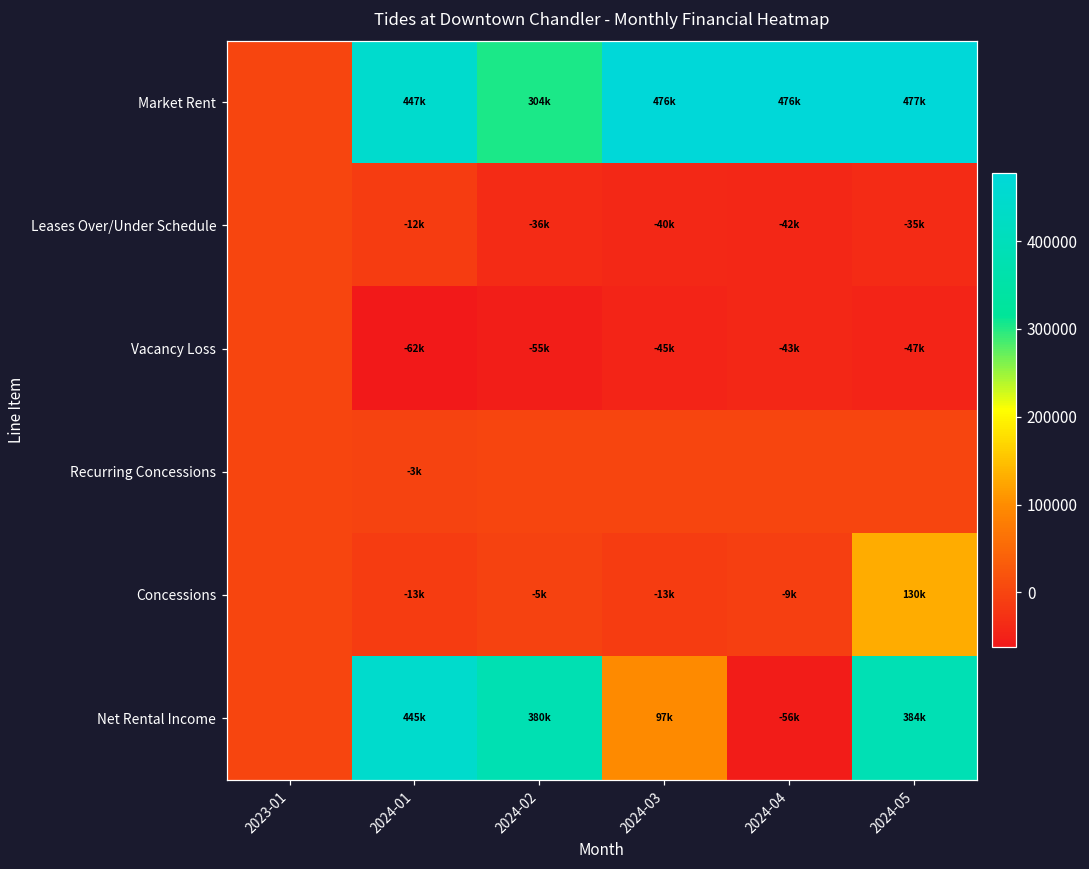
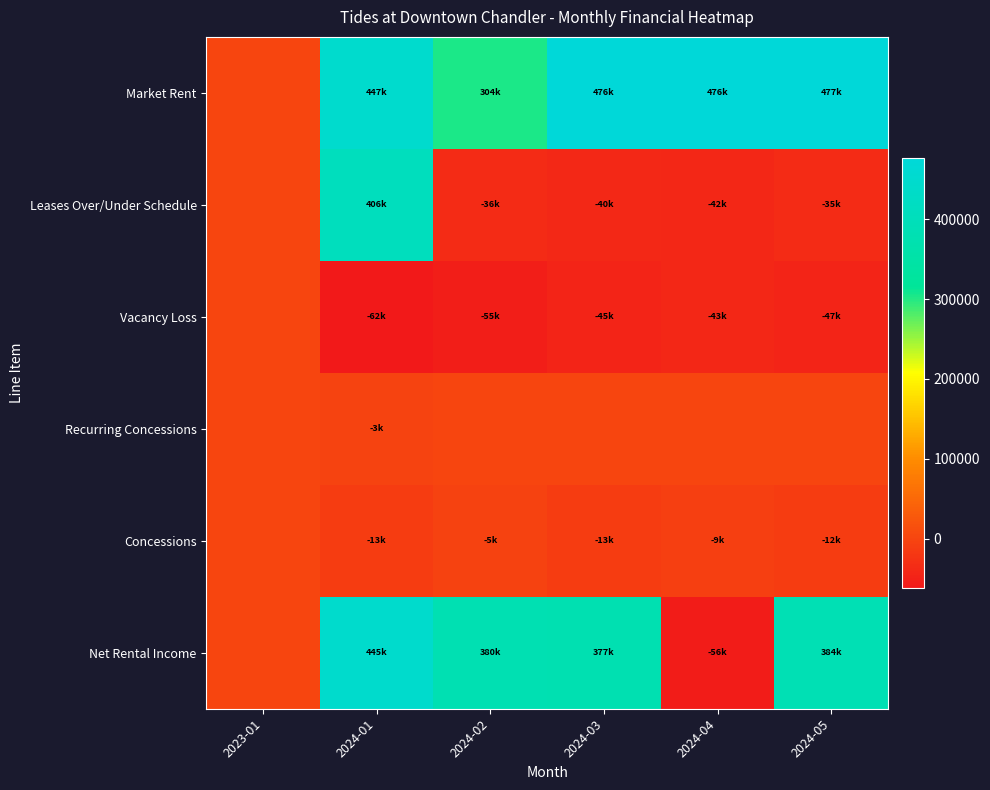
Leases Over/Under Schedule, 2024-01: -12k -> 406k
Concessions, 2024-05: 130k -> -12k
Net Rental Income, 2024-03: 97k -> 377k
